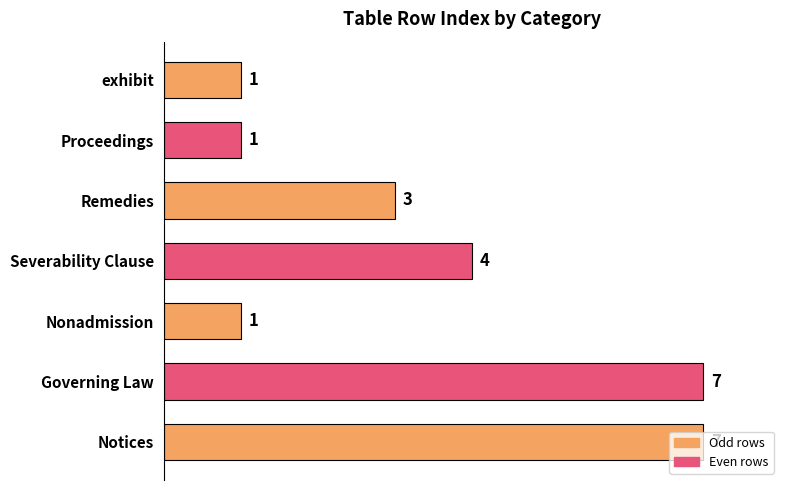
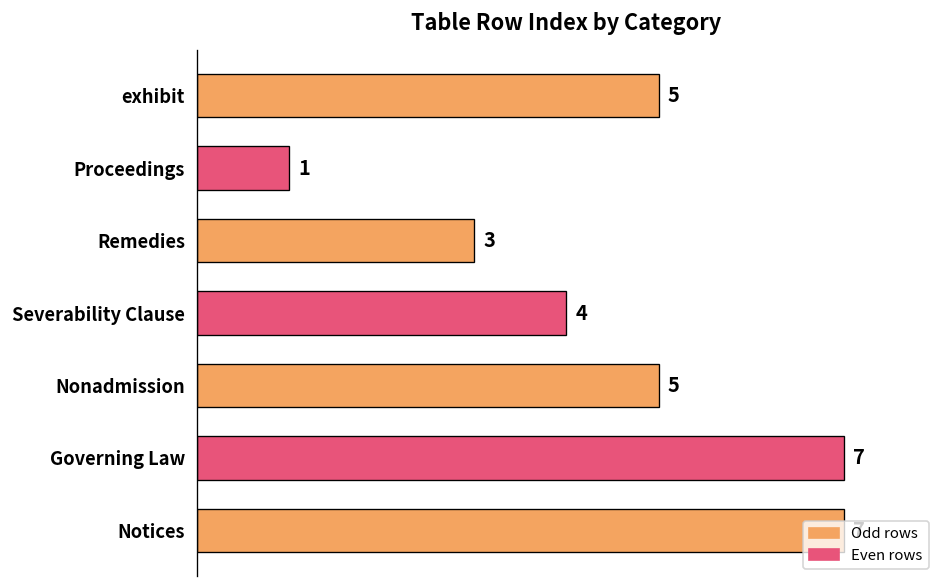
exhibit: 1 -> 5
Nonadmission: 1 -> 5
